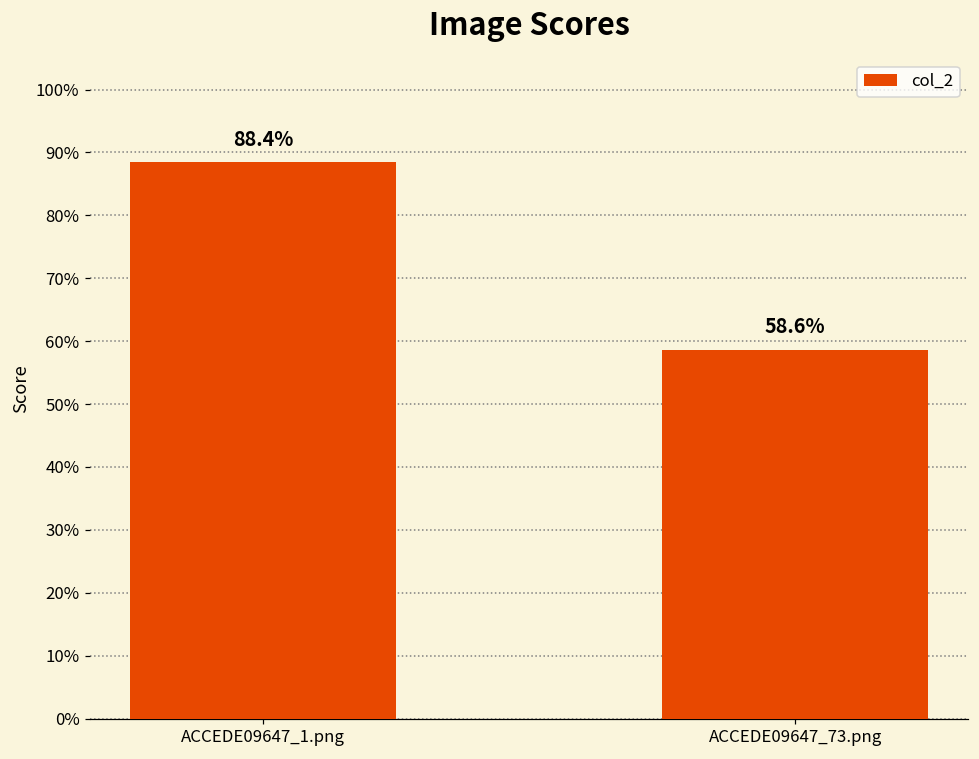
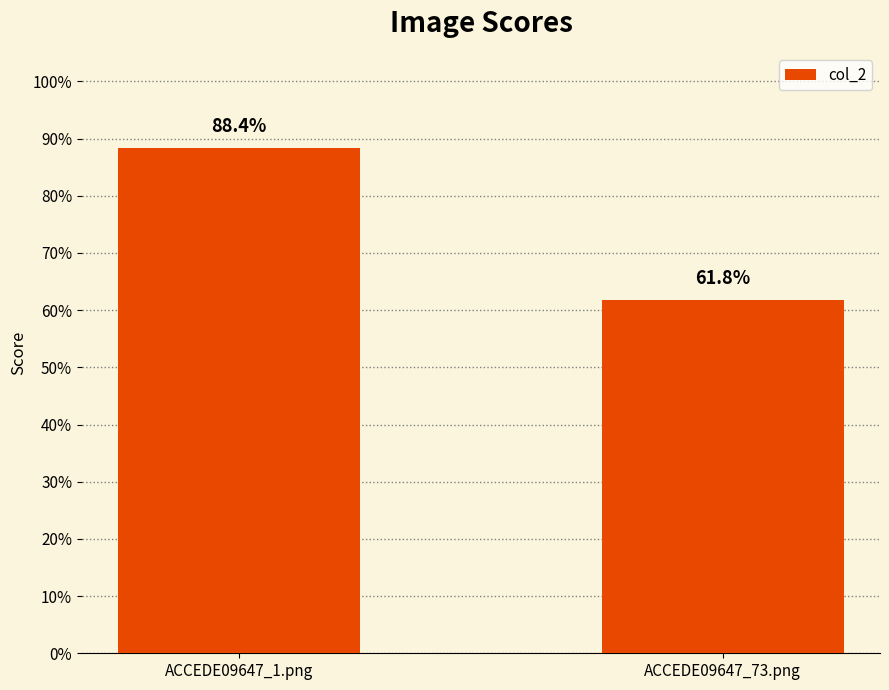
ACCEDE09647_73.png: 58.6% -> 61.8%
